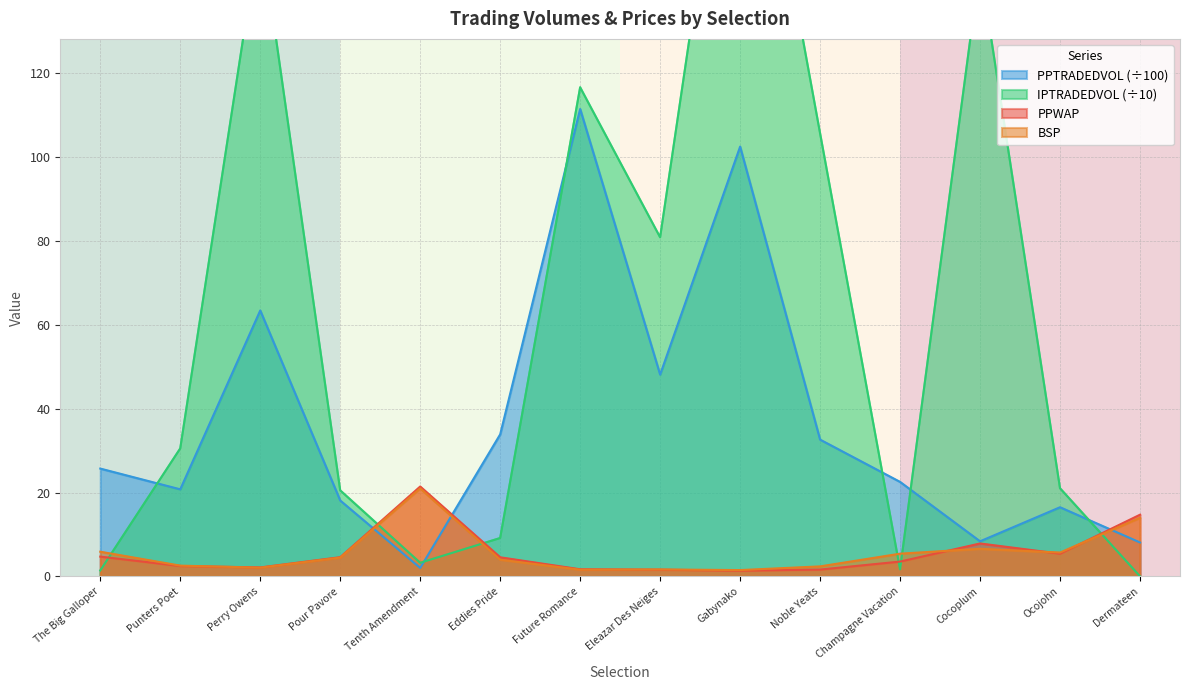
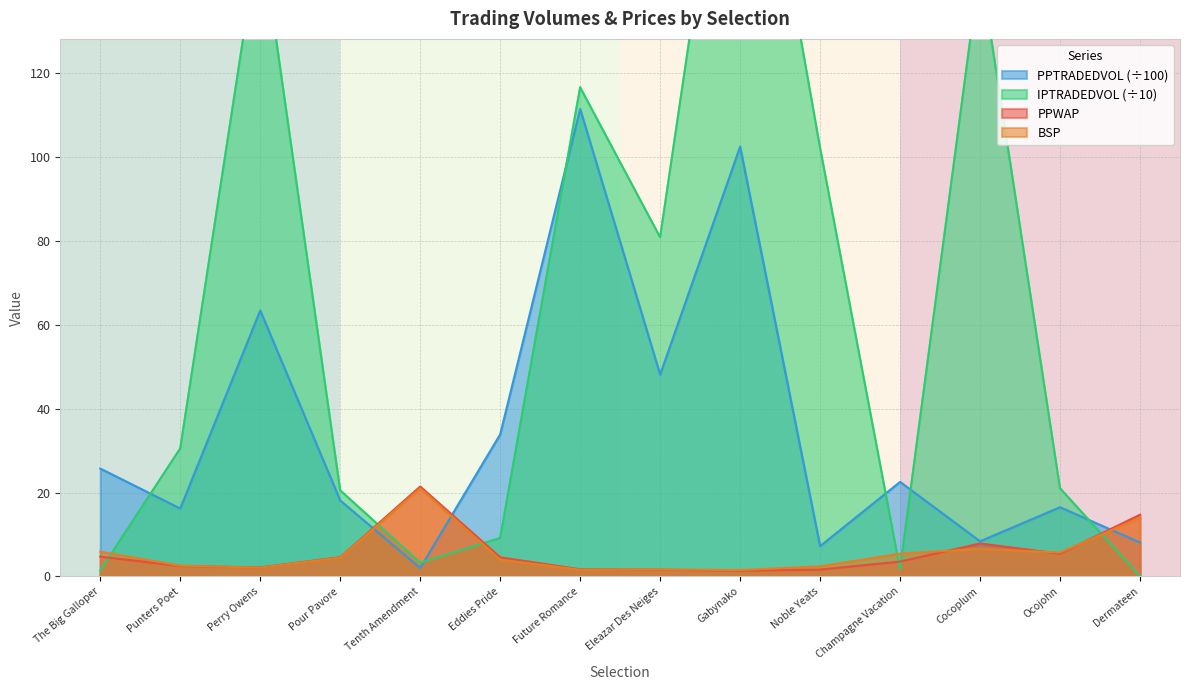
PPTRADEDVOL (÷100), Punters Poet: 21 -> 16
PPTRADEDVOL (÷100), Noble Yeats: 33 -> 7
IPTRADEDVOL (÷10), Noble Yeats: 106 -> 102
